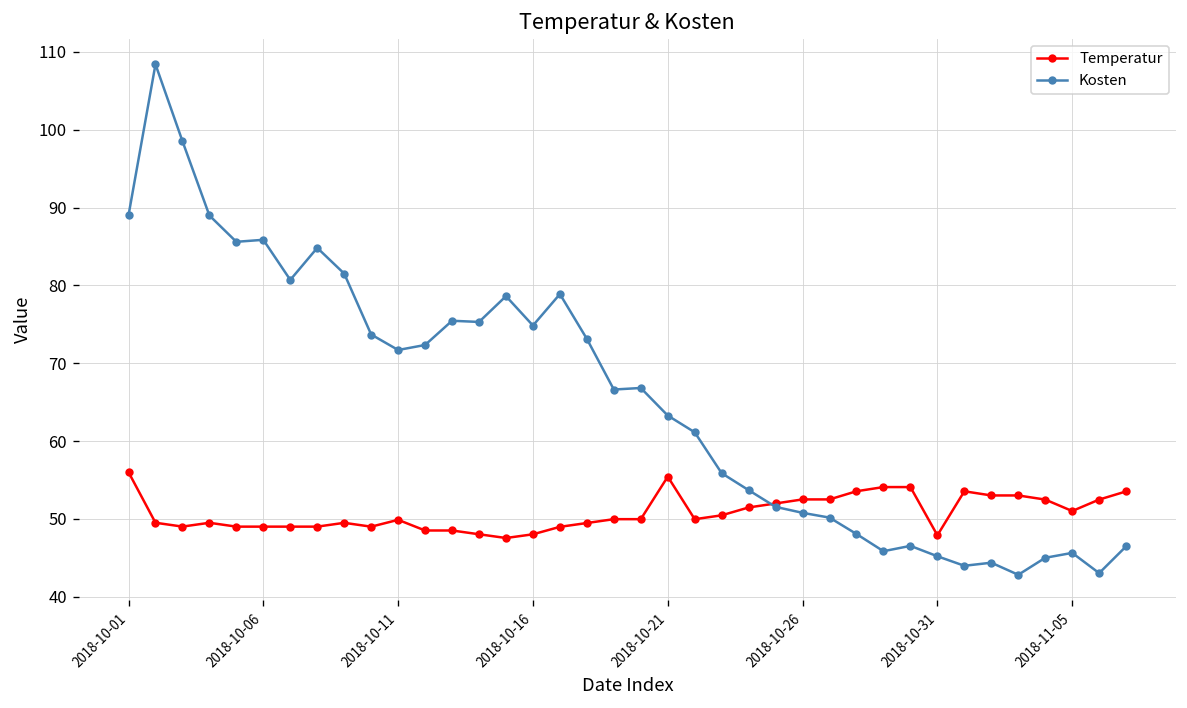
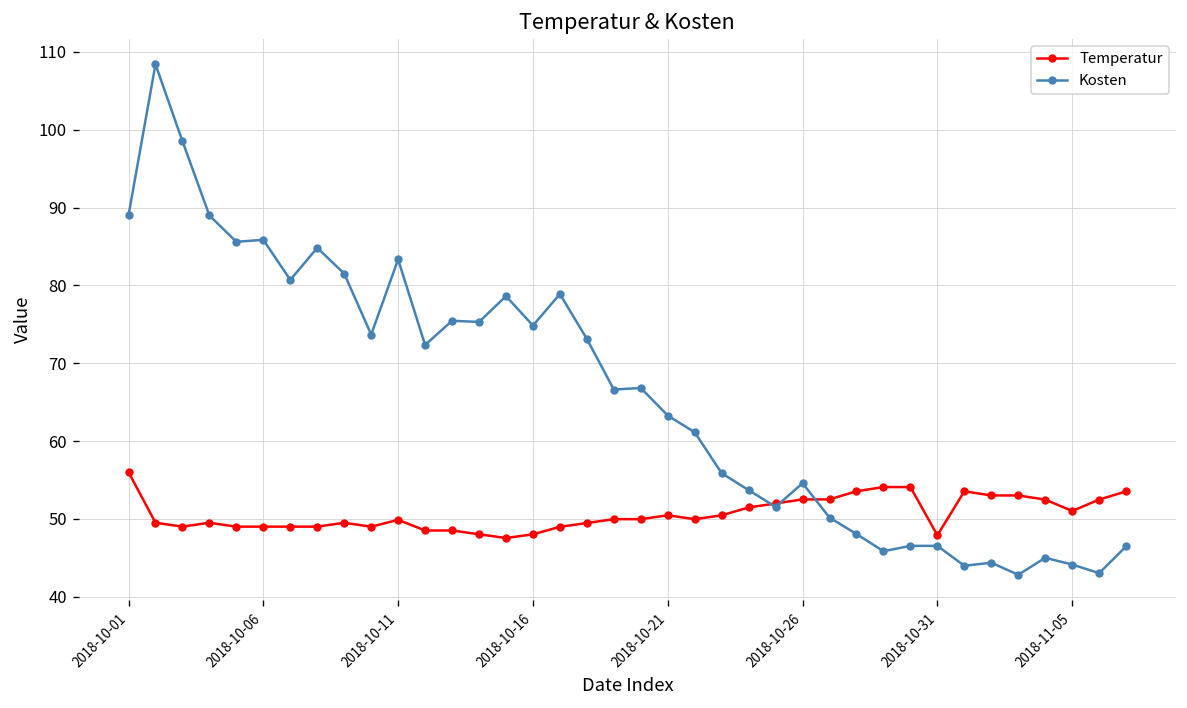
Kosten, 2018-10-11: 72 -> 83
Temperatur, 2018-10-21: 55 -> 50
Kosten, 2018-10-26: 51 -> 55
Kosten, 2018-10-31: 45 -> 47
Kosten, 2018-11-05: 46 -> 44
